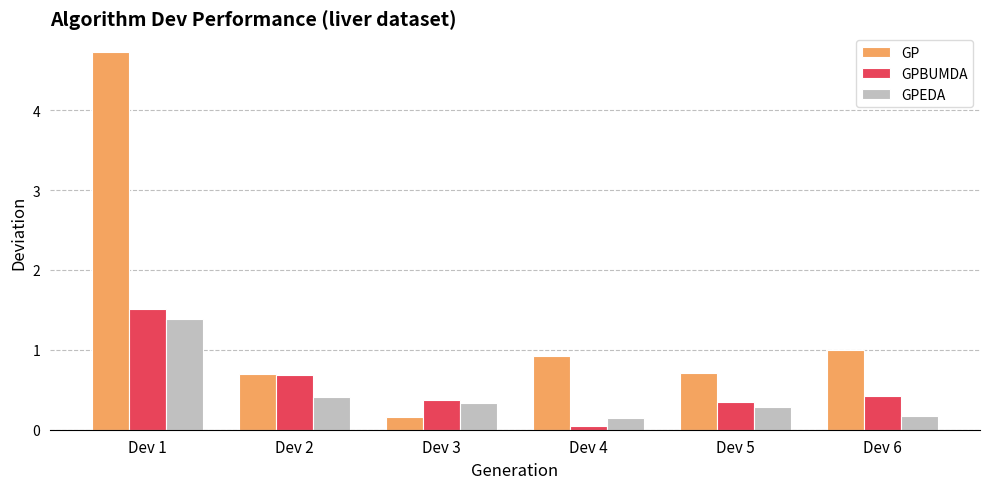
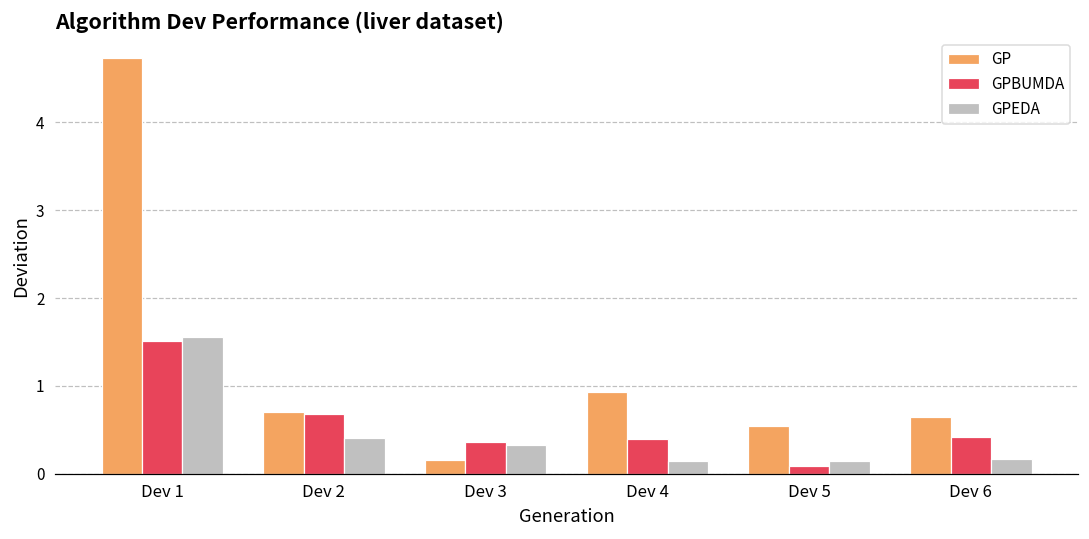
GPEDA, Dev 1: 1.4 -> 1.6
GPBUMDA, Dev 4: 0.1 -> 0.4
GP, Dev 5: 0.7 -> 0.5
GPBUMDA, Dev 5: 0.3 -> 0.1
GPEDA, Dev 5: 0.3 -> 0.1
GP, Dev 6: 1.0 -> 0.6
